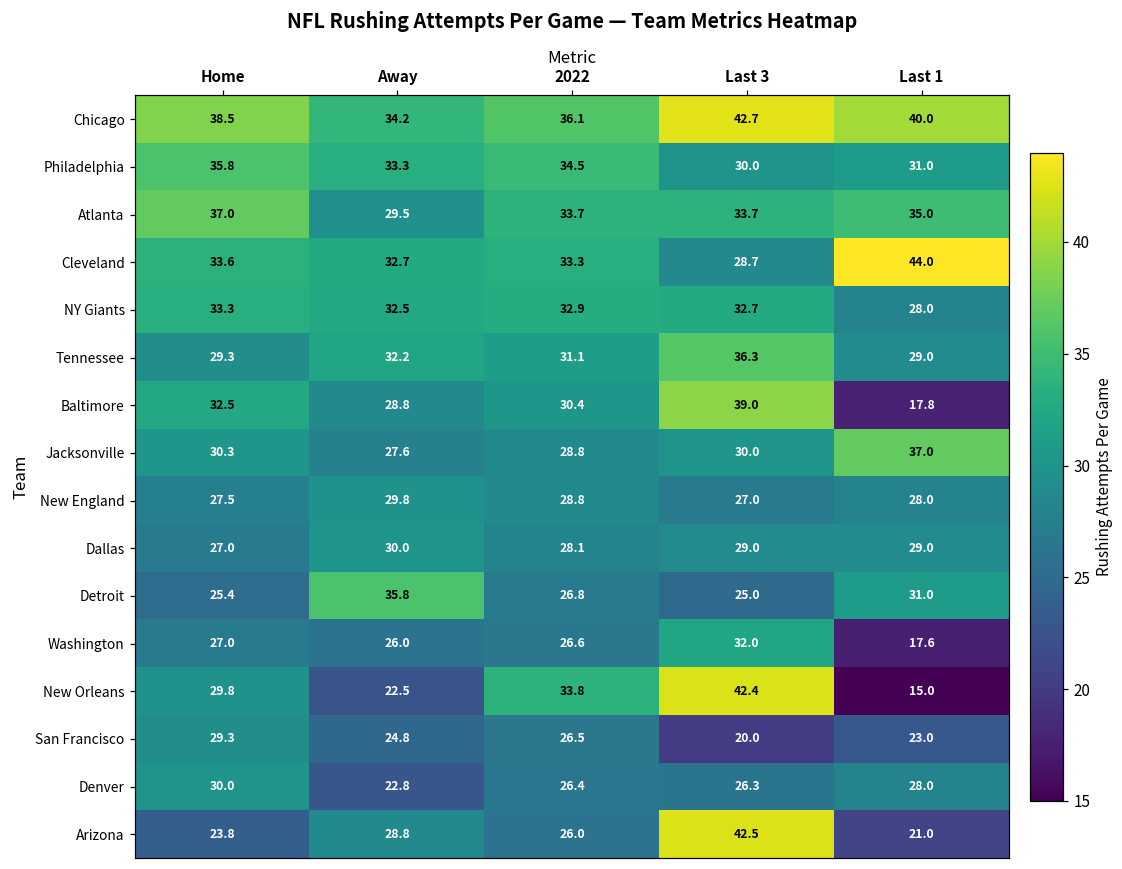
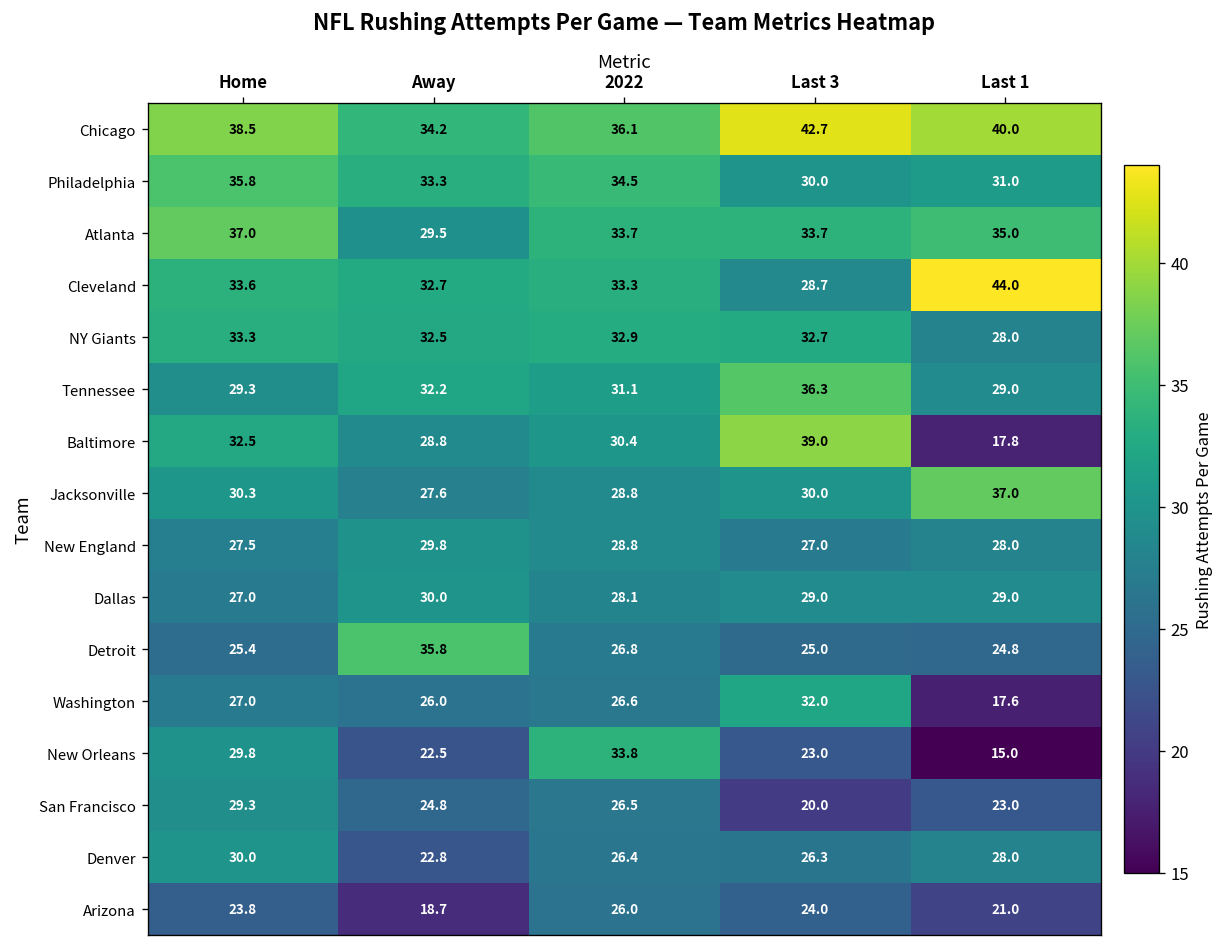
Detroit, Last 1: 31.0 -> 24.8
New Orleans, Last 3: 42.4 -> 23.0
Arizona, Away: 28.8 -> 18.7
Arizona, Last 3: 42.5 -> 24.0
